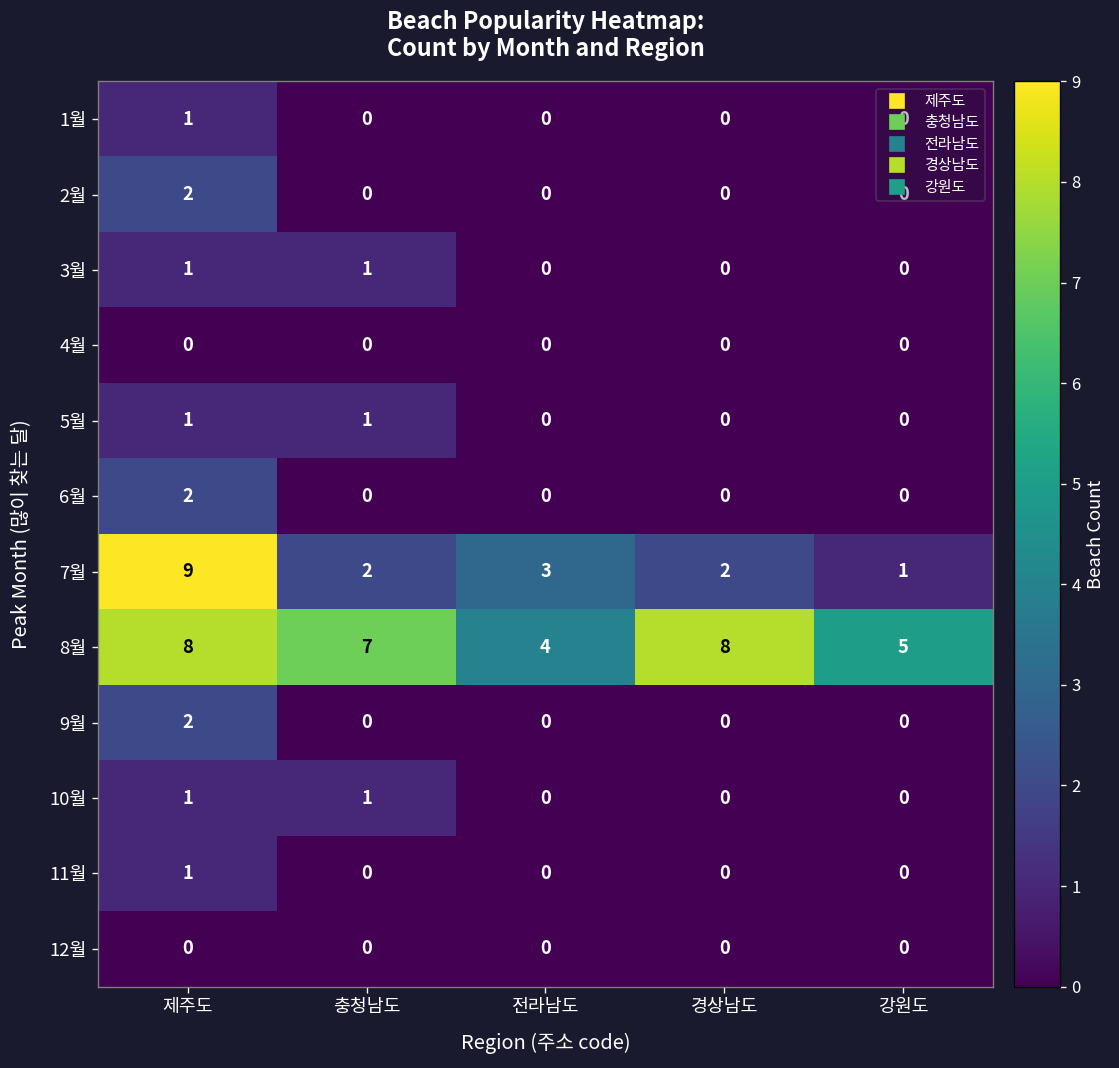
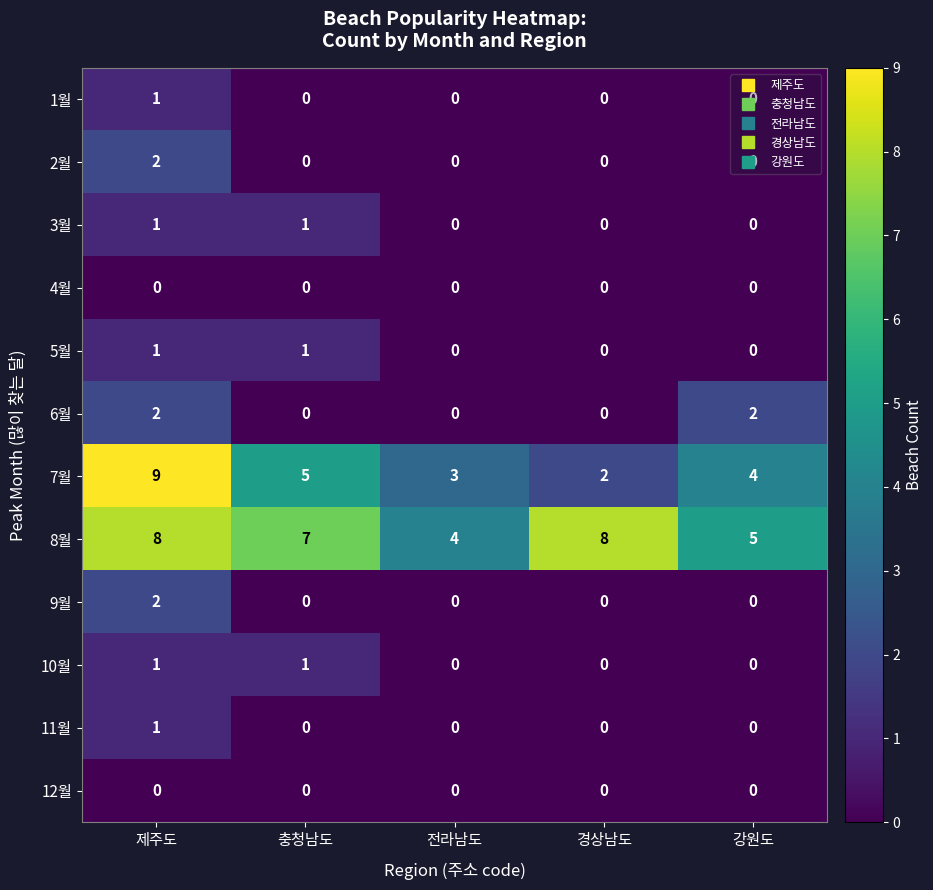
6월, 강원도: 0 -> 2
7월, 충청남도: 2 -> 5
7월, 강원도: 1 -> 4
